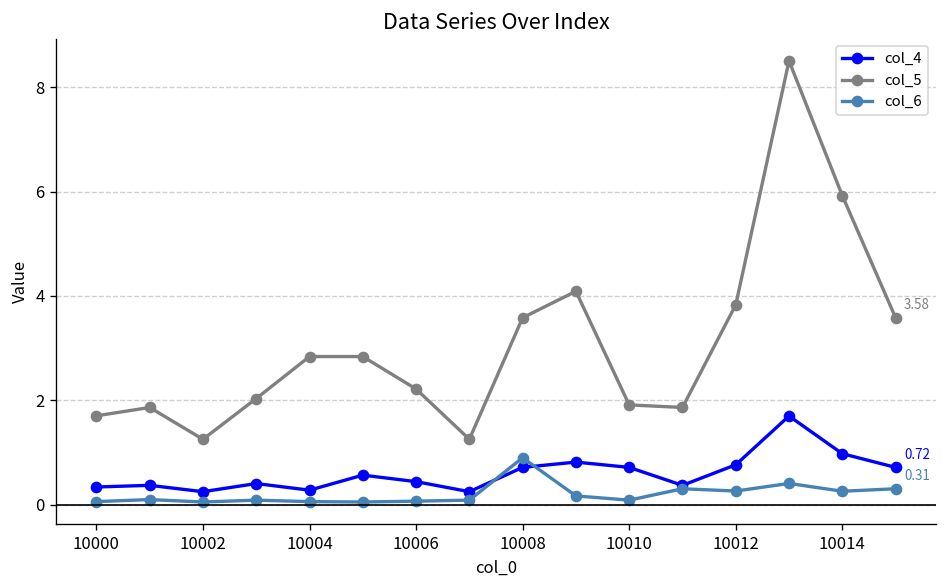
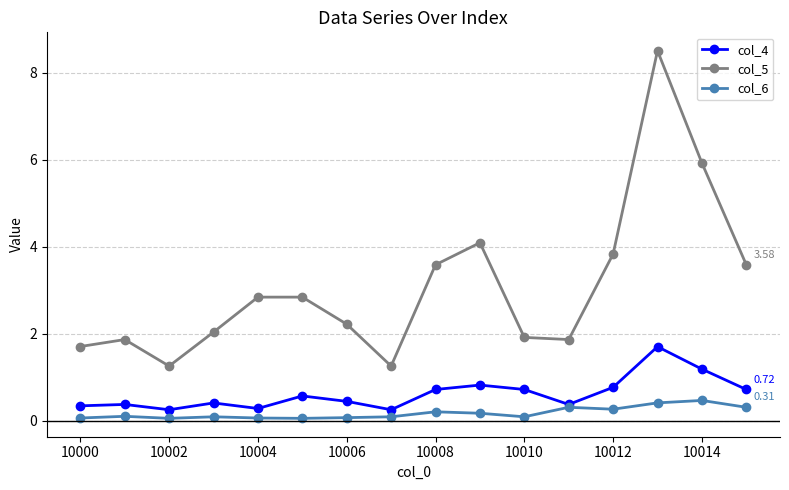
col_6, 10008: 0.9 -> 0.2
col_4, 10014: 1.0 -> 1.2
col_6, 10014: 0.3 -> 0.5
